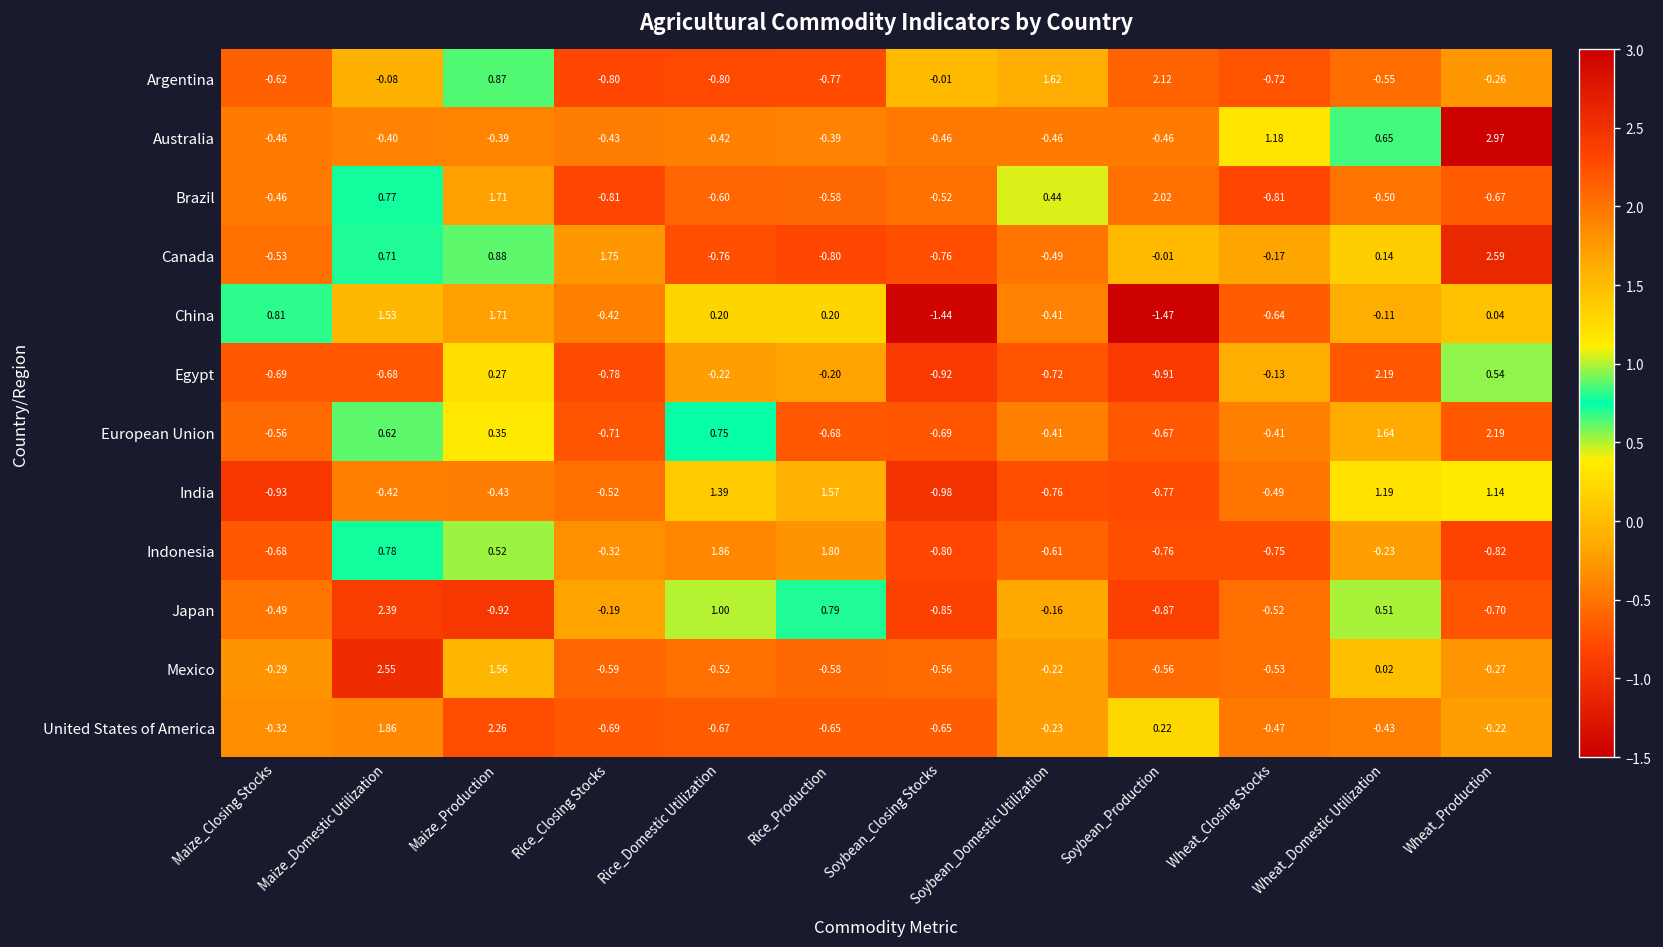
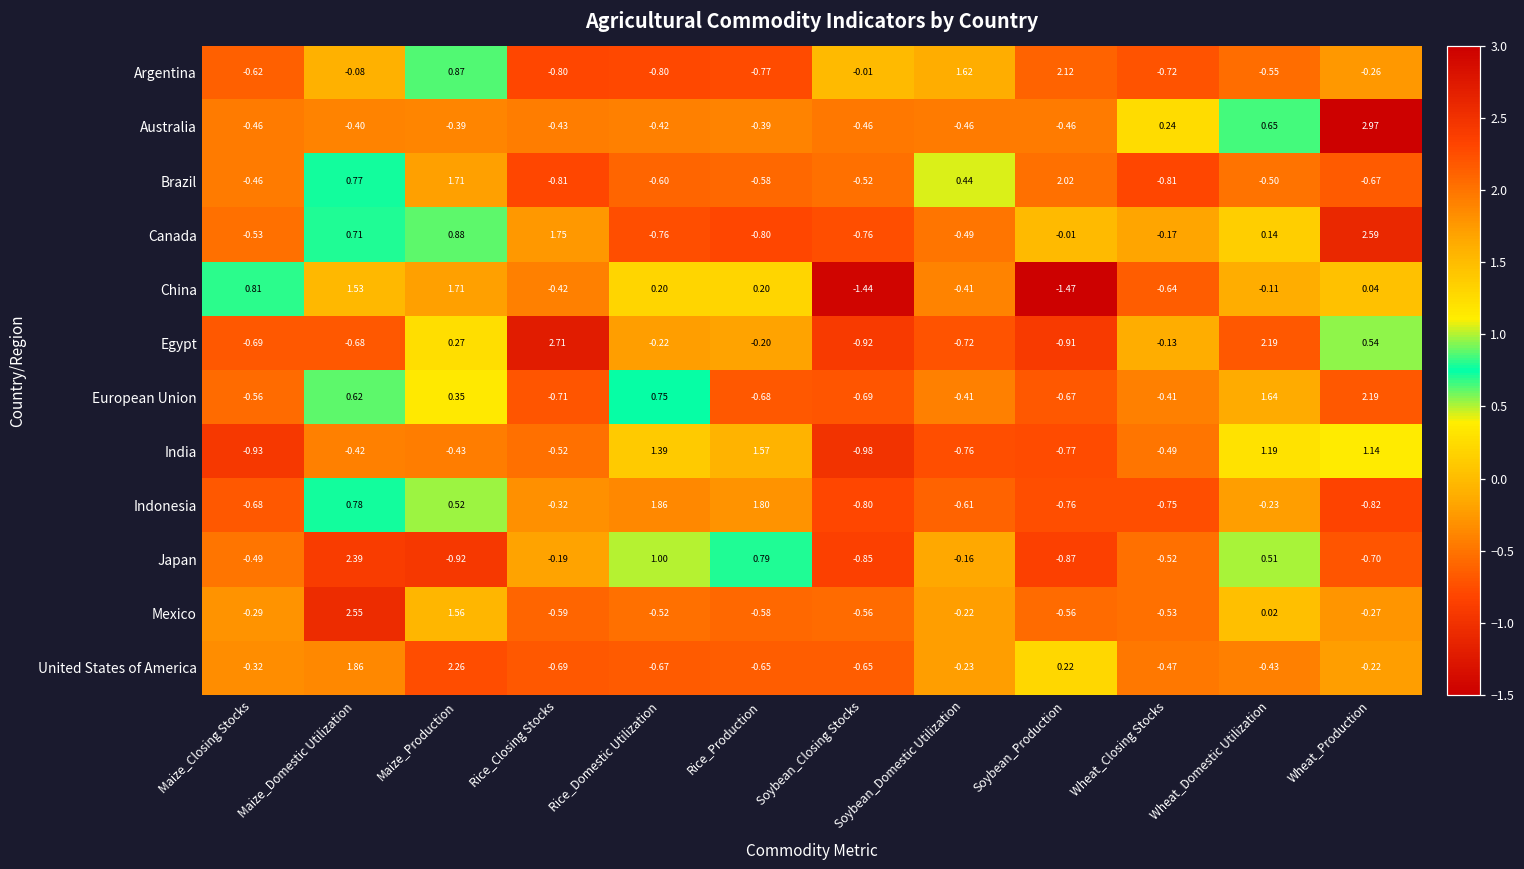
Australia, Wheat_Closing Stocks: 1.18 -> 0.24
Egypt, Rice_Closing Stocks: -0.78 -> 2.71
